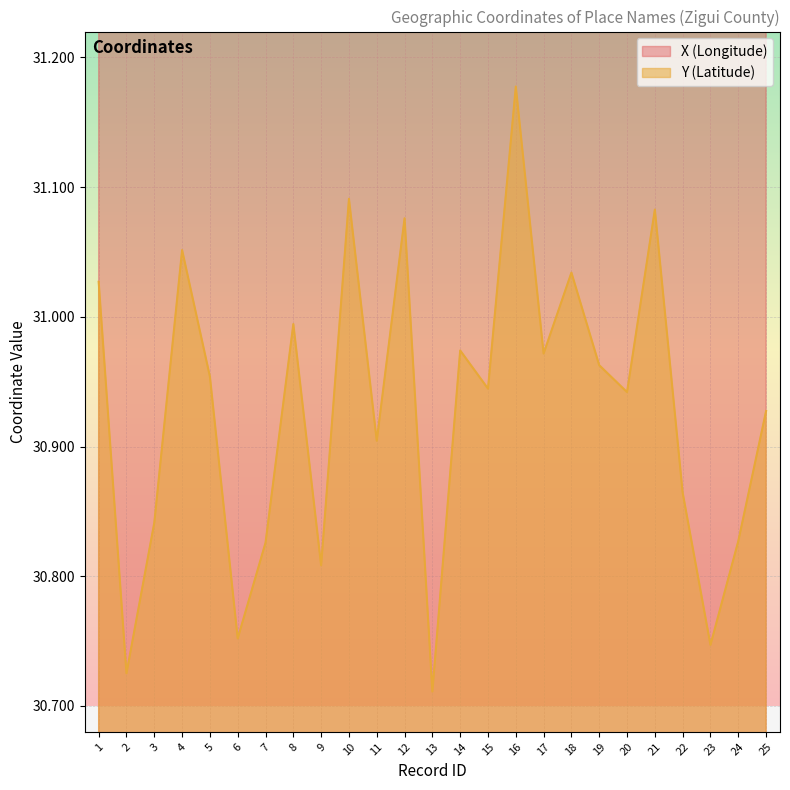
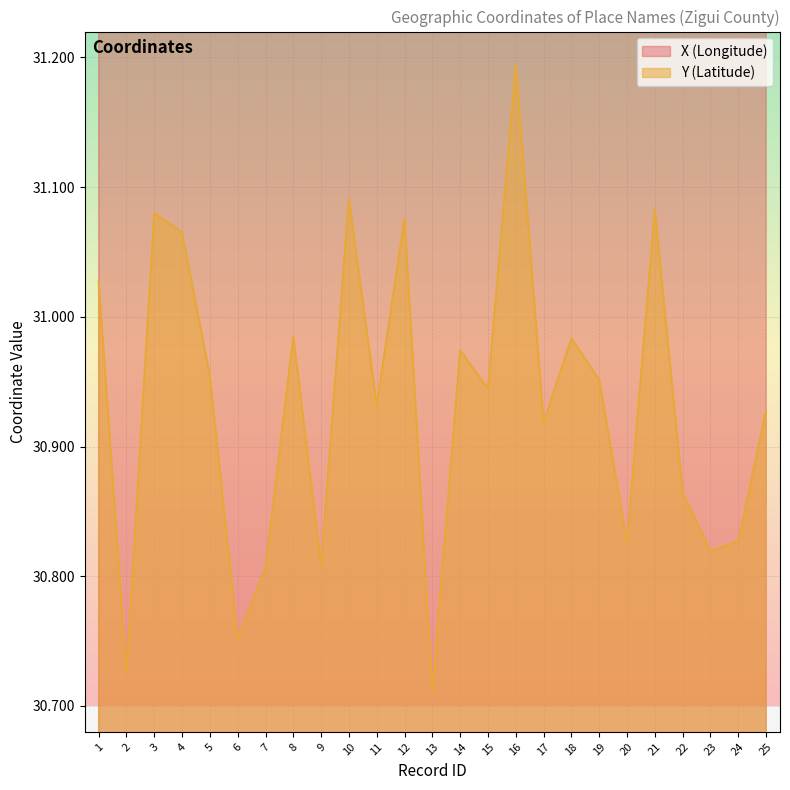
Y (Latitude), 3: 30.841 -> 31.080
Y (Latitude), 4: 31.051 -> 31.065
Y (Latitude), 7: 30.826 -> 30.807
Y (Latitude), 8: 30.994 -> 30.985
Y (Latitude), 11: 30.904 -> 30.932
Y (Latitude), 16: 31.178 -> 31.195
Y (Latitude), 17: 30.972 -> 30.919
Y (Latitude), 18: 31.034 -> 30.983
Y (Latitude), 19: 30.963 -> 30.952
Y (Latitude), 20: 30.942 -> 30.825
Y (Latitude), 23: 30.747 -> 30.819
